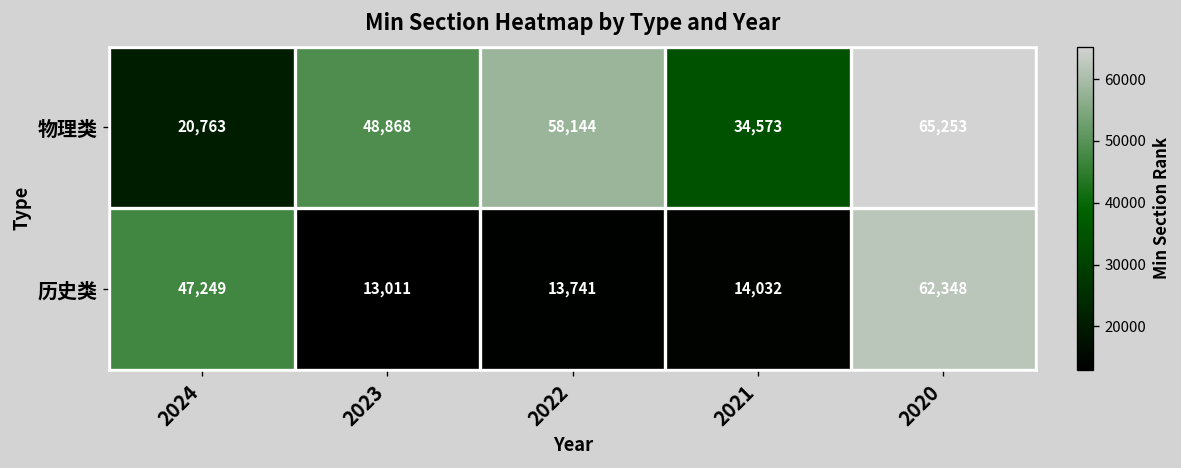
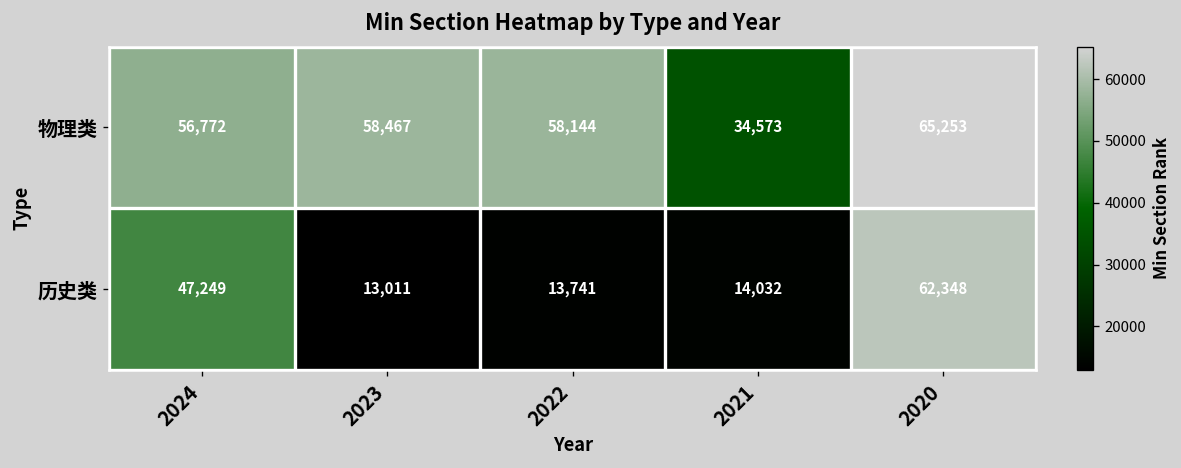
物理类, 2024: 20,763 -> 56,772
物理类, 2023: 48,868 -> 58,467
